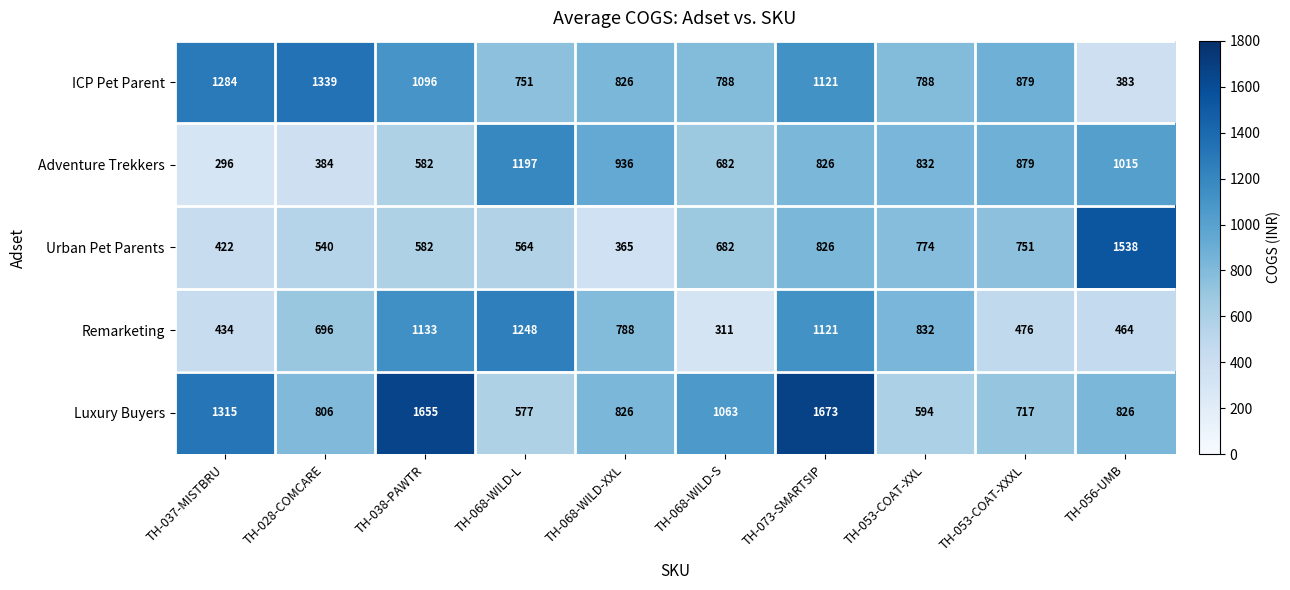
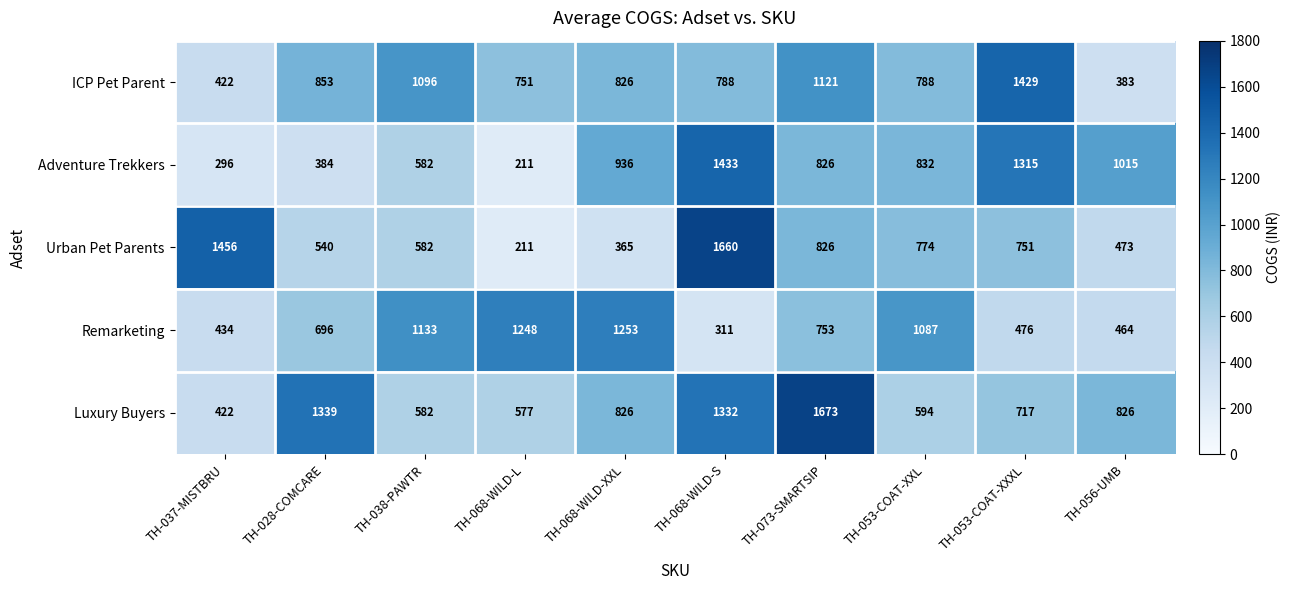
ICP Pet Parent, TH-037-MISTBRU: 1284 -> 422
ICP Pet Parent, TH-028-COMCARE: 1339 -> 853
ICP Pet Parent, TH-053-COAT-XXXL: 879 -> 1429
Adventure Trekkers, TH-068-WILD-L: 1197 -> 211
Adventure Trekkers, TH-068-WILD-S: 682 -> 1433
Adventure Trekkers, TH-053-COAT-XXXL: 879 -> 1315
Urban Pet Parents, TH-037-MISTBRU: 422 -> 1456
Urban Pet Parents, TH-068-WILD-L: 564 -> 211
Urban Pet Parents, TH-068-WILD-S: 682 -> 1660
Urban Pet Parents, TH-056-UMB: 1538 -> 473
Remarketing, TH-068-WILD-XXL: 788 -> 1253
Remarketing, TH-073-SMARTSIP: 1121 -> 753
Remarketing, TH-053-COAT-XXL: 832 -> 1087
Luxury Buyers, TH-037-MISTBRU: 1315 -> 422
Luxury Buyers, TH-028-COMCARE: 806 -> 1339
Luxury Buyers, TH-038-PAWTR: 1655 -> 582
Luxury Buyers, TH-068-WILD-S: 1063 -> 1332
